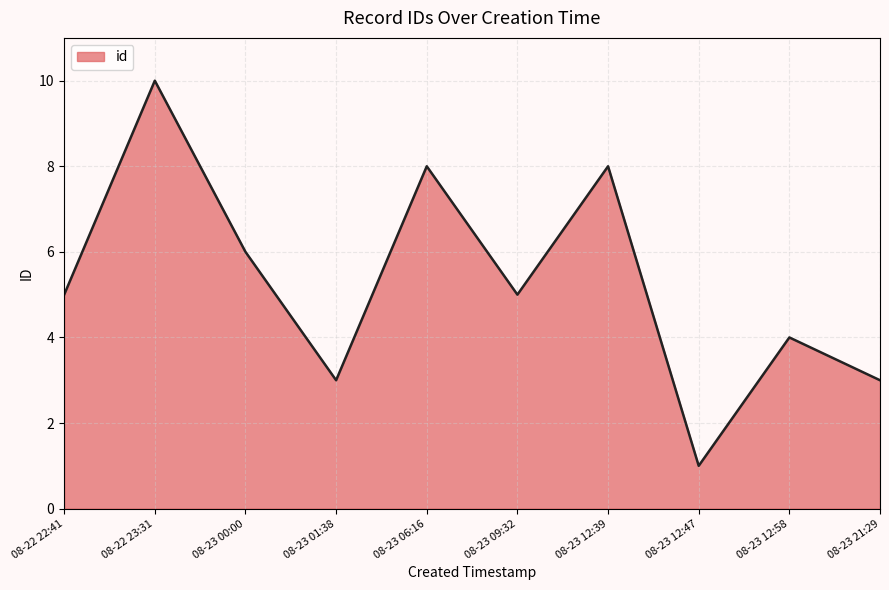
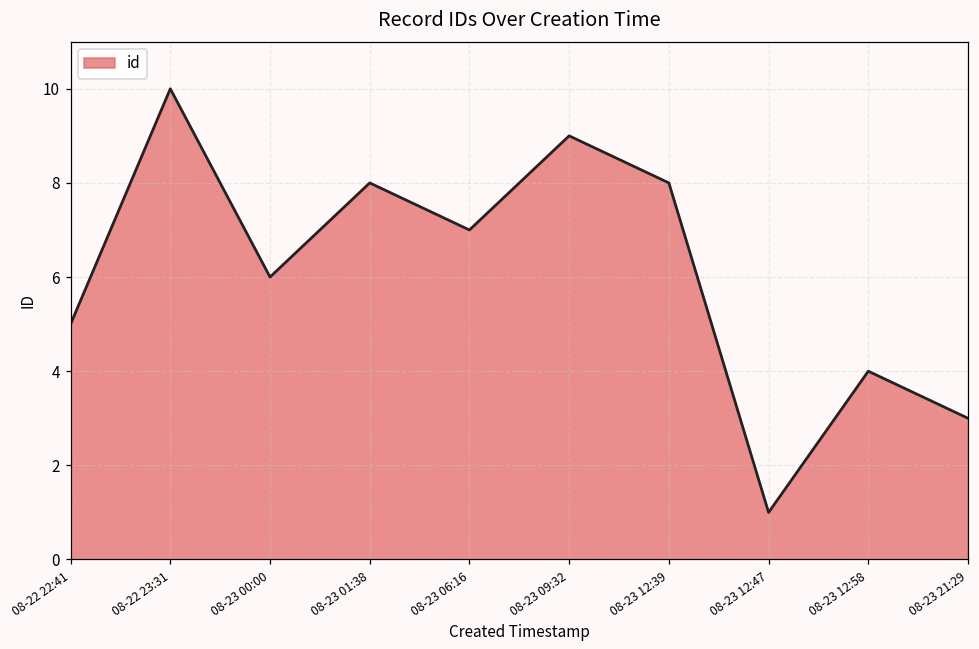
08-23 01:38: 3 -> 8
08-23 06:16: 8 -> 7
08-23 09:32: 5 -> 9
